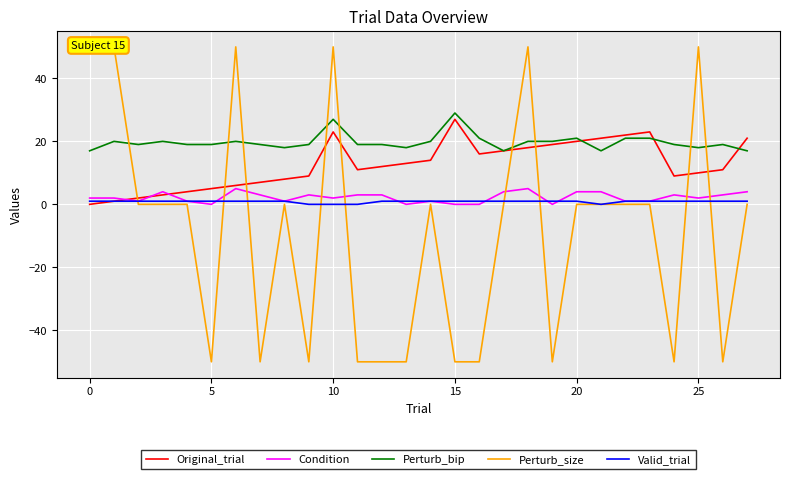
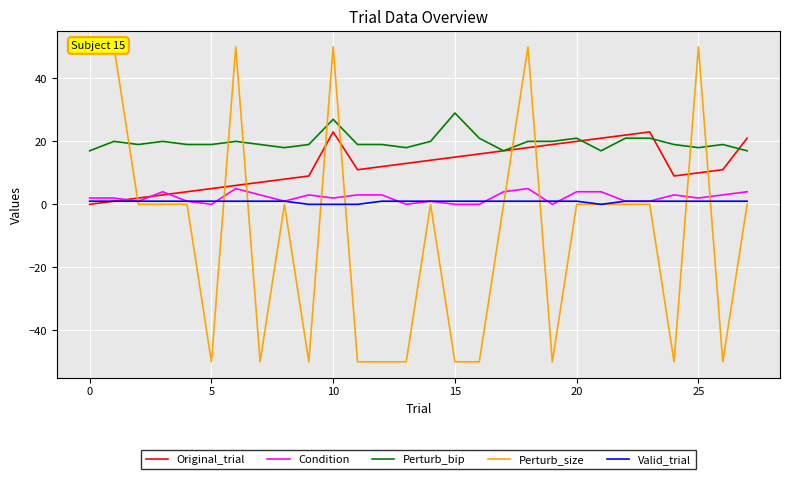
Original_trial, 15: 27 -> 15
